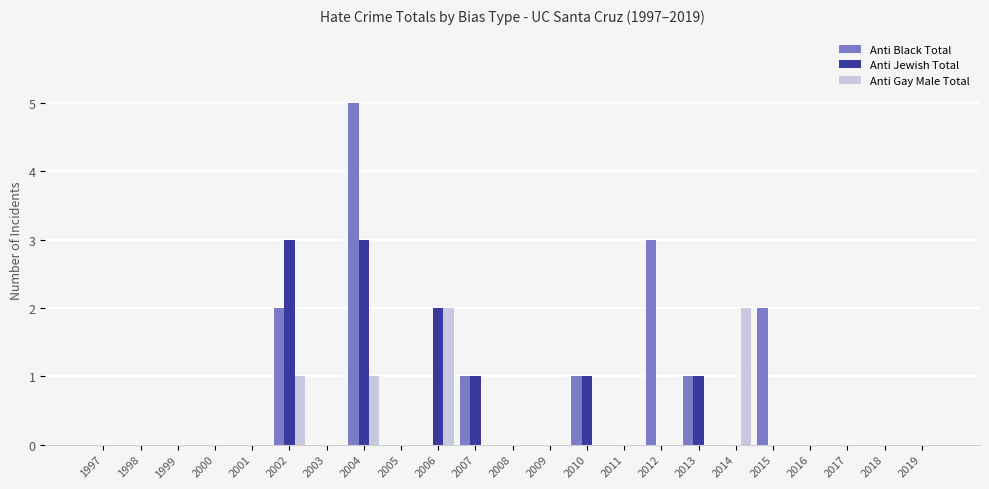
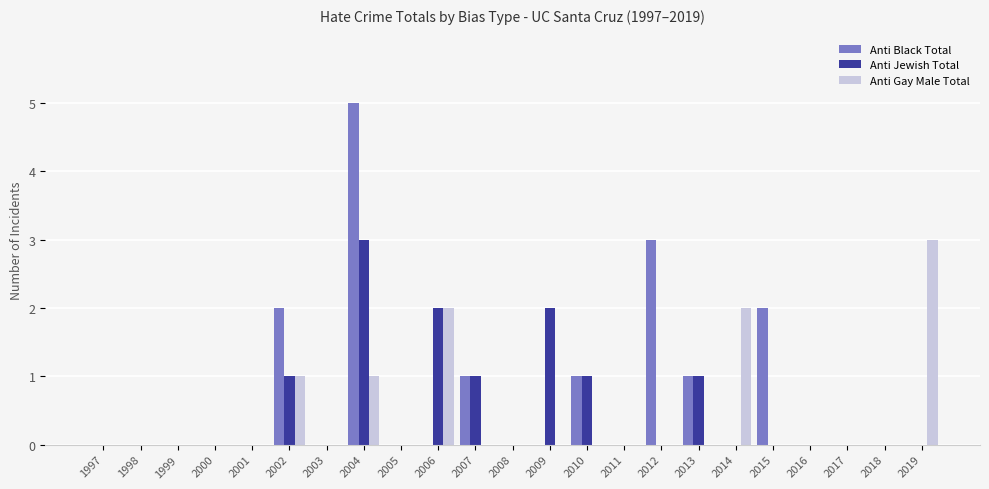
Anti Jewish Total, 2002: 3 -> 1
Anti Jewish Total, 2009: 0 -> 2
Anti Gay Male Total, 2019: 0 -> 3
